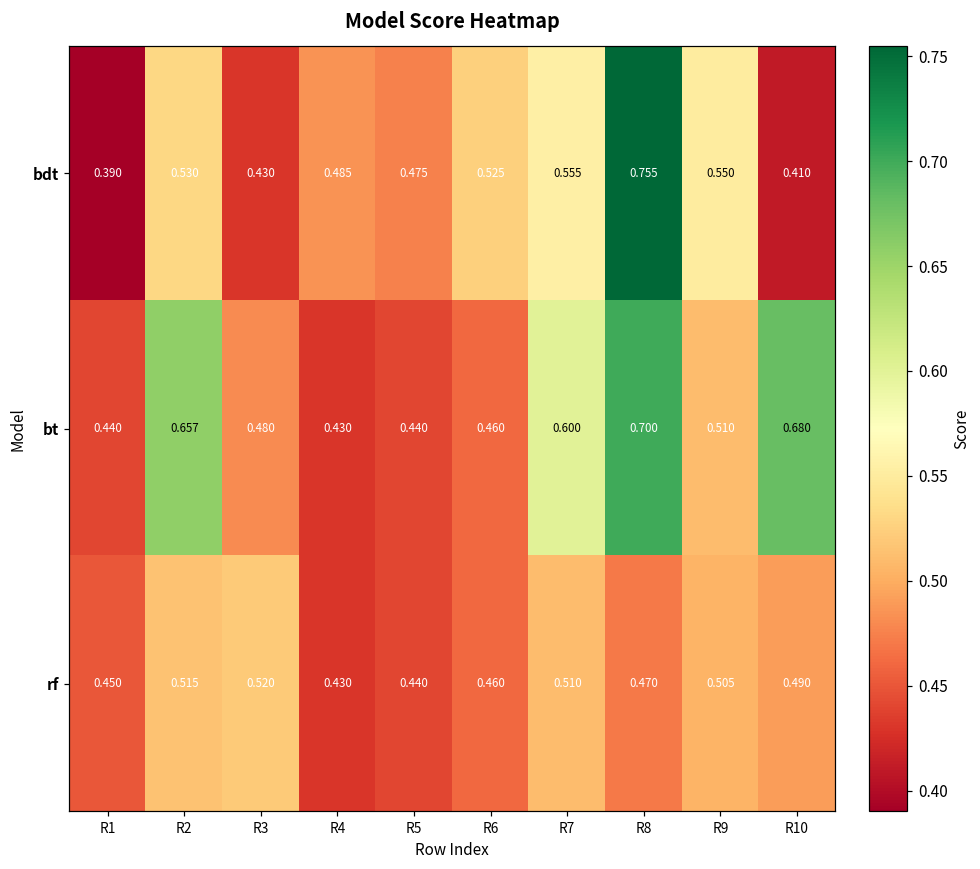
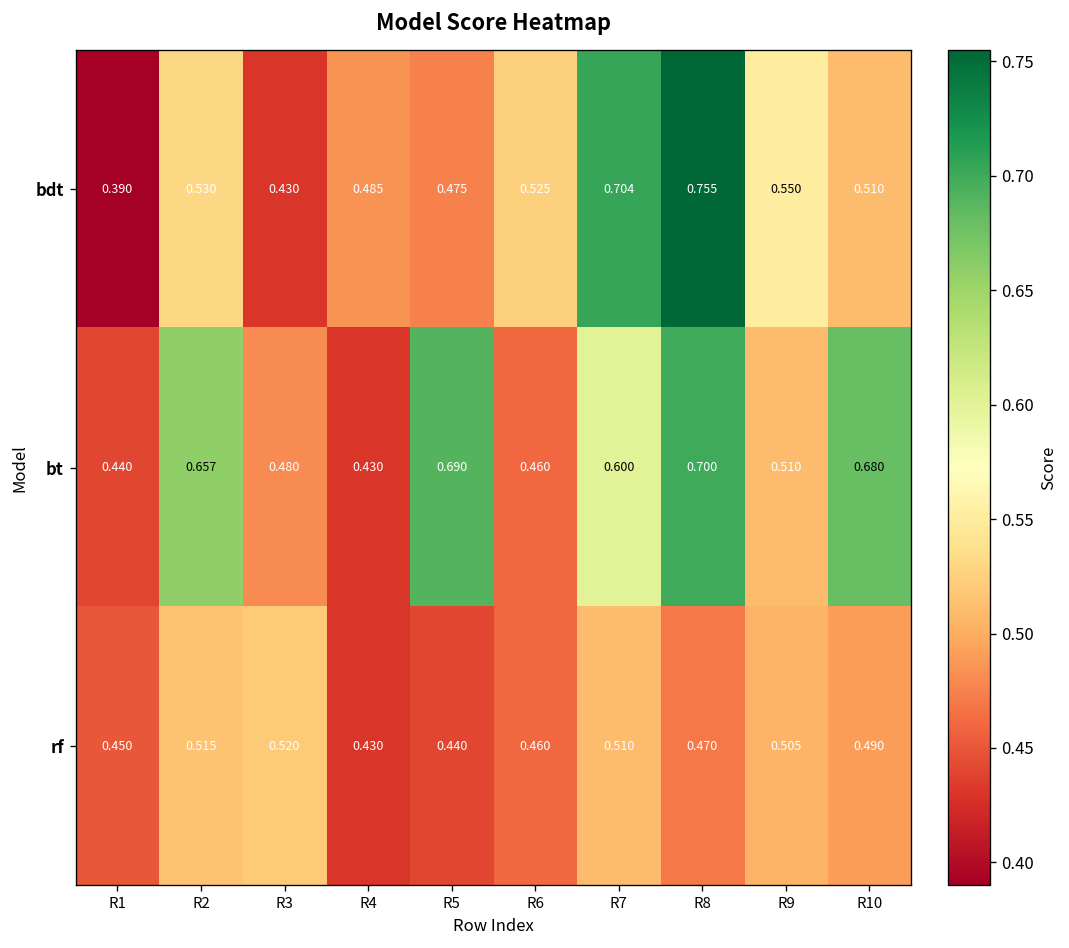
bdt, R7: 0.555 -> 0.704
bdt, R10: 0.410 -> 0.510
bt, R5: 0.440 -> 0.690
